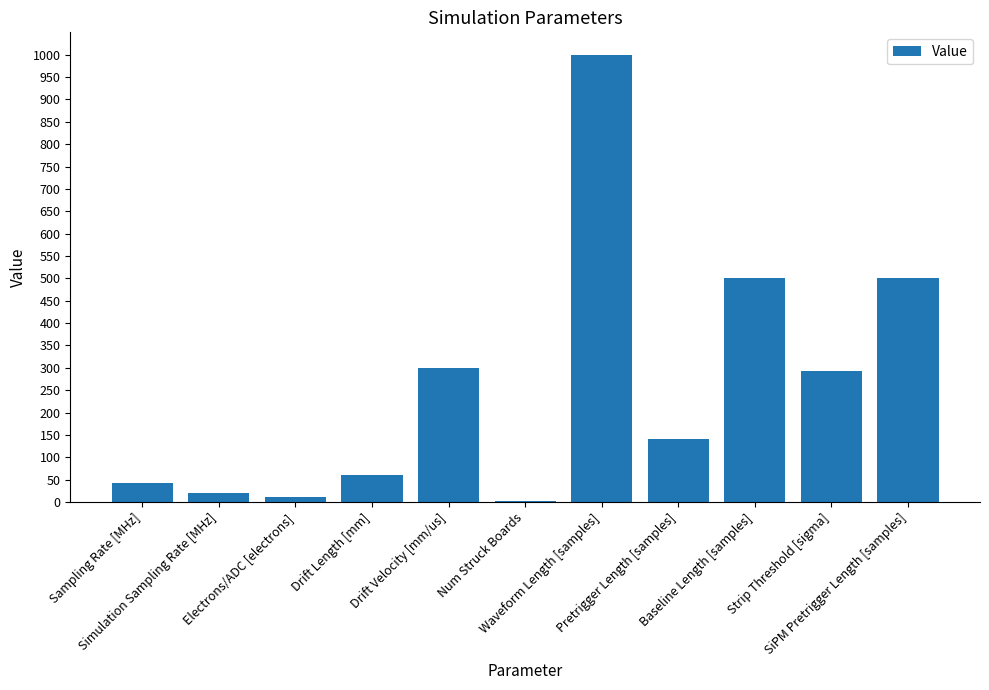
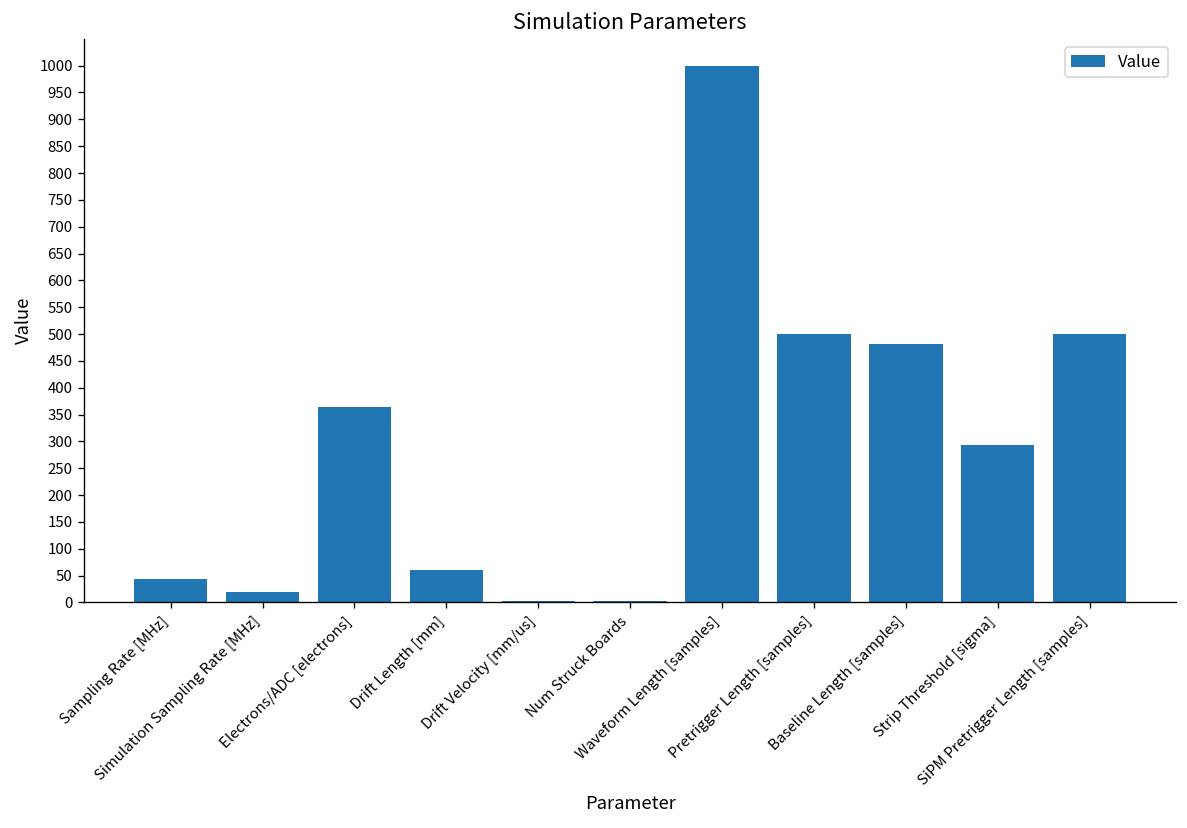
Electrons/ADC [electrons]: 10 -> 360
Drift Velocity [mm/us]: 300 -> 0
Pretrigger Length [samples]: 140 -> 500
Baseline Length [samples]: 500 -> 480
